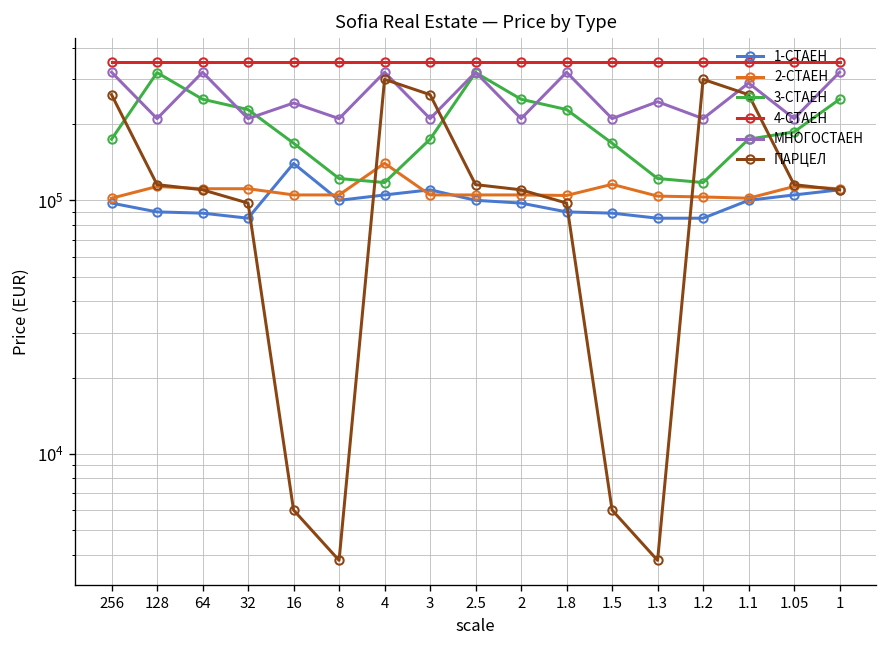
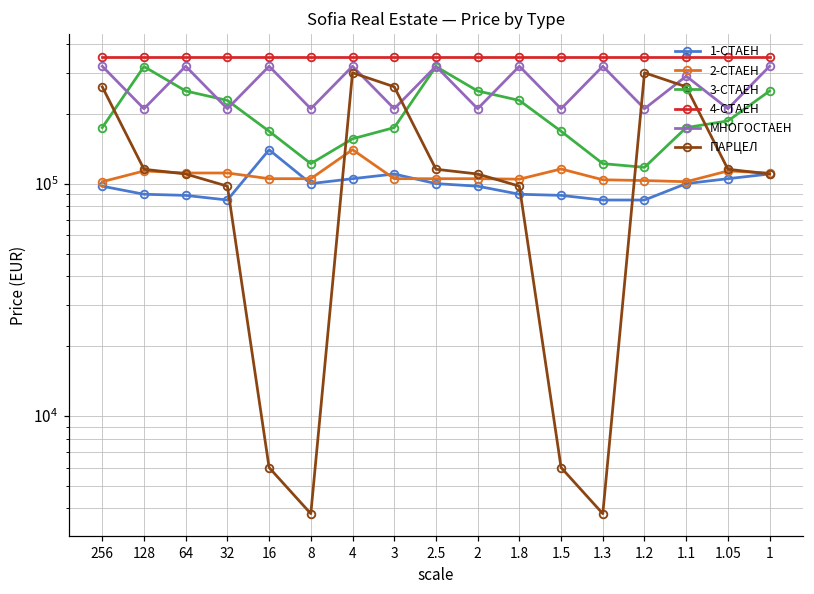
МНОГОСТАЕН, 16: 240000 -> 320000
3-СТАЕН, 4: 120000 -> 160000
МНОГОСТАЕН, 1.3: 240000 -> 320000
